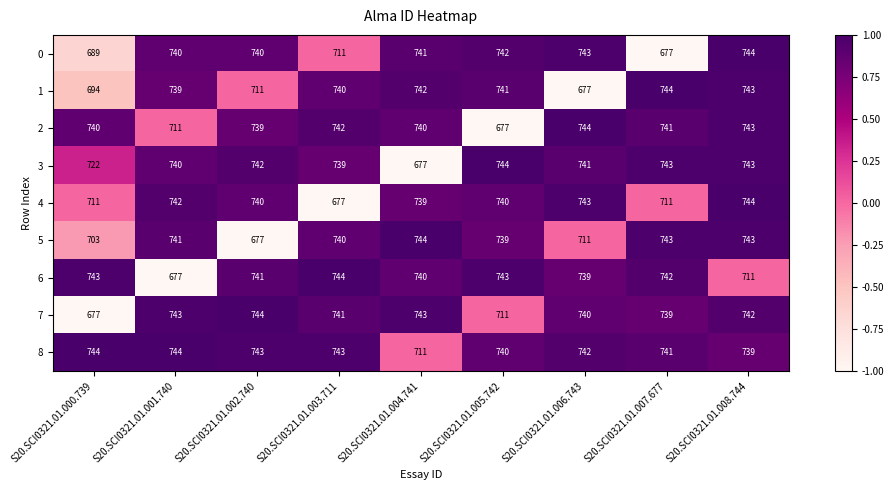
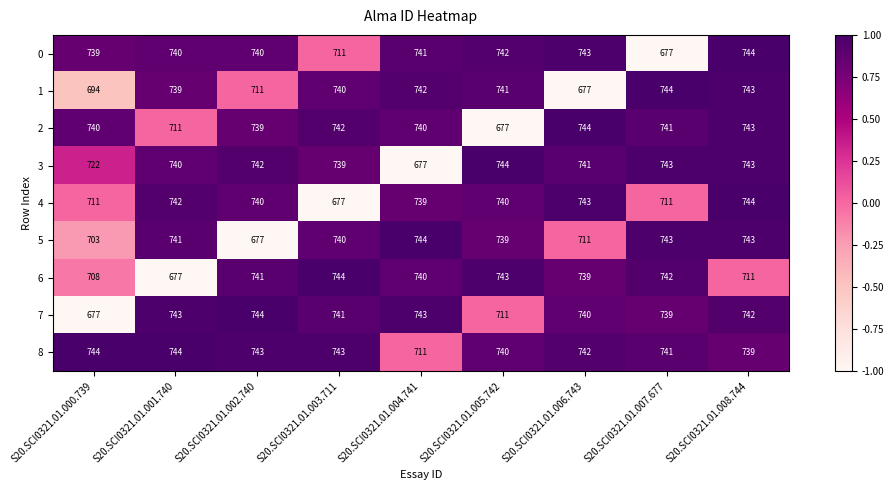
0, S20.SCI0321.01.000.739: 689 -> 739
6, S20.SCI0321.01.000.739: 743 -> 708
